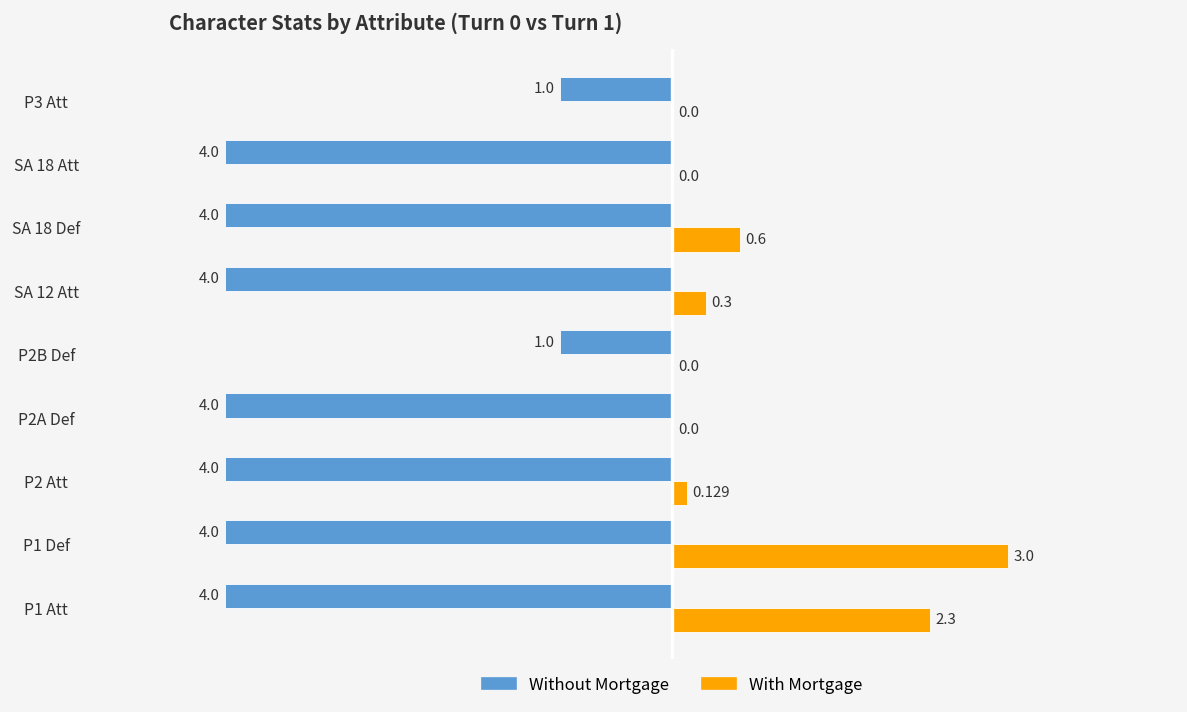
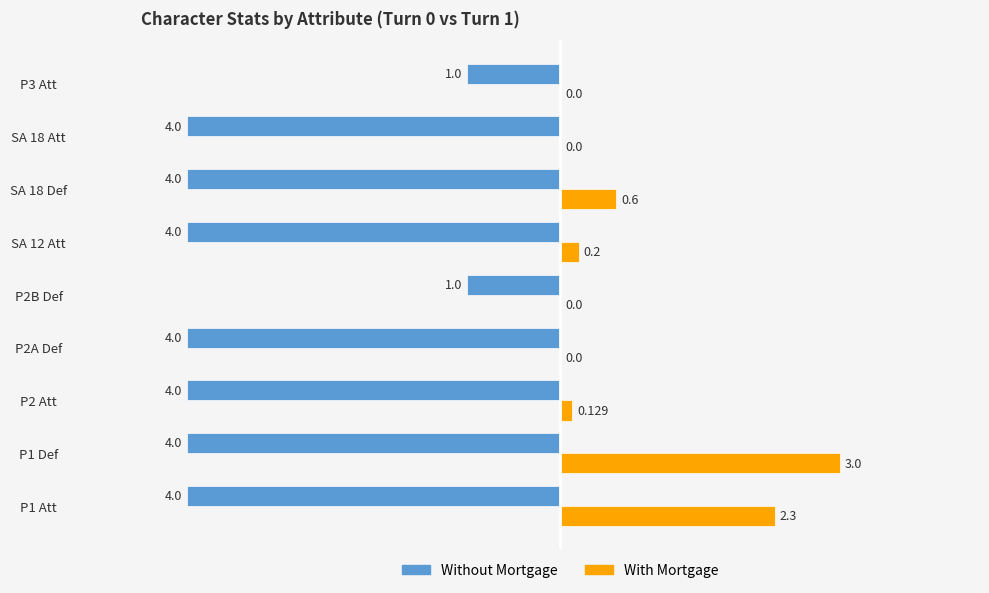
With Mortgage, SA 12 Att: 0.3 -> 0.2
